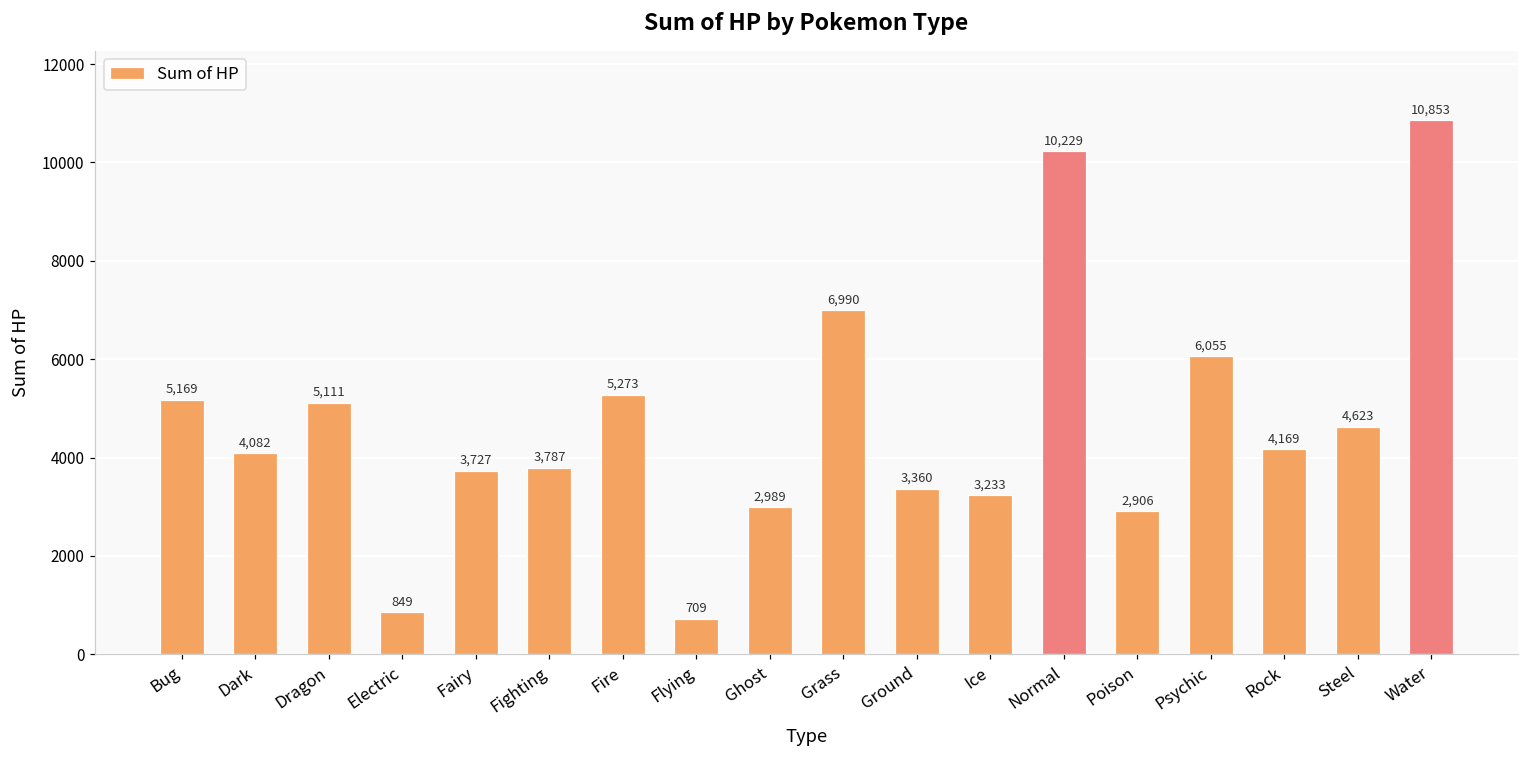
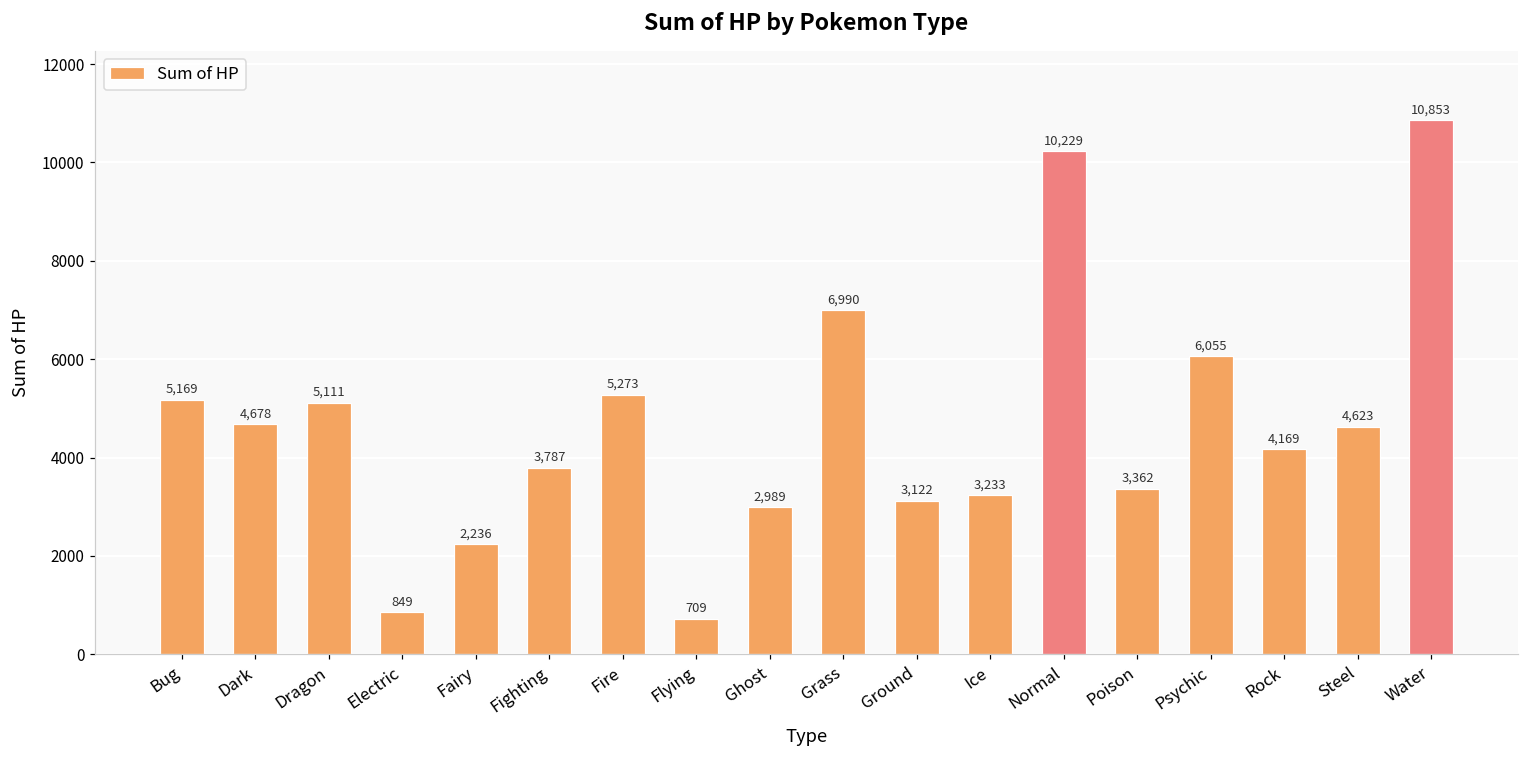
Dark: 4,082 -> 4,678
Fairy: 3,727 -> 2,236
Ground: 3,360 -> 3,122
Poison: 2,906 -> 3,362
